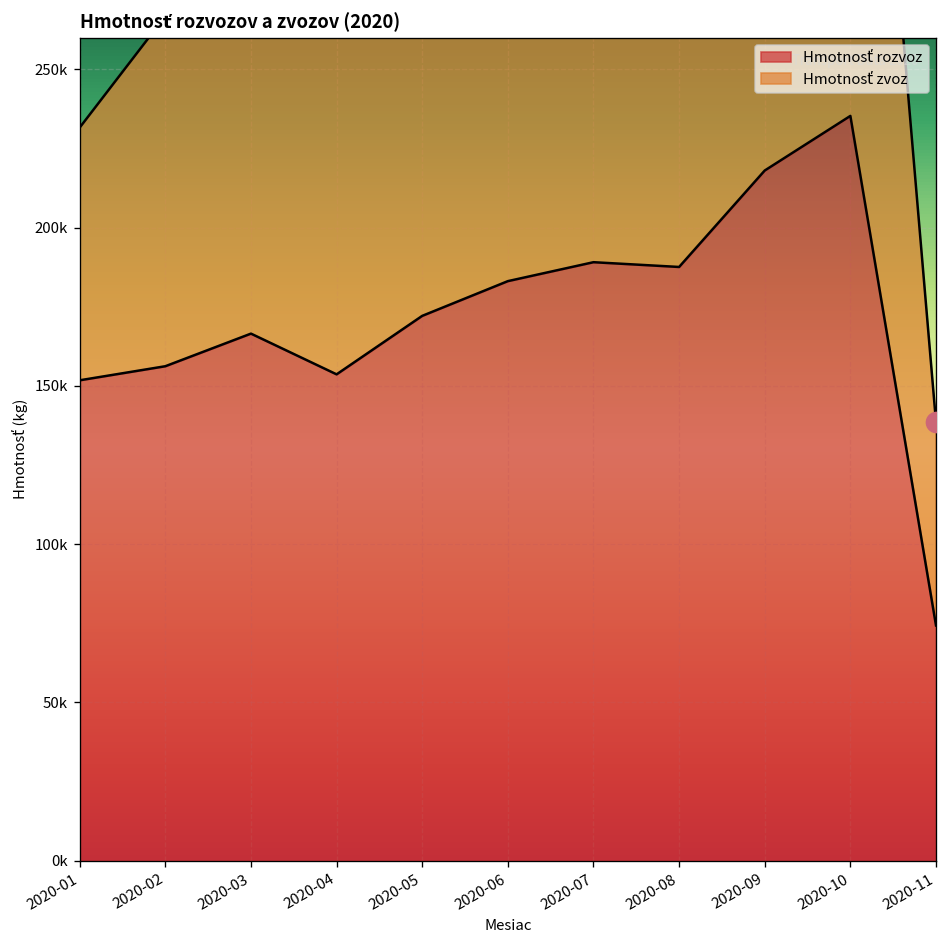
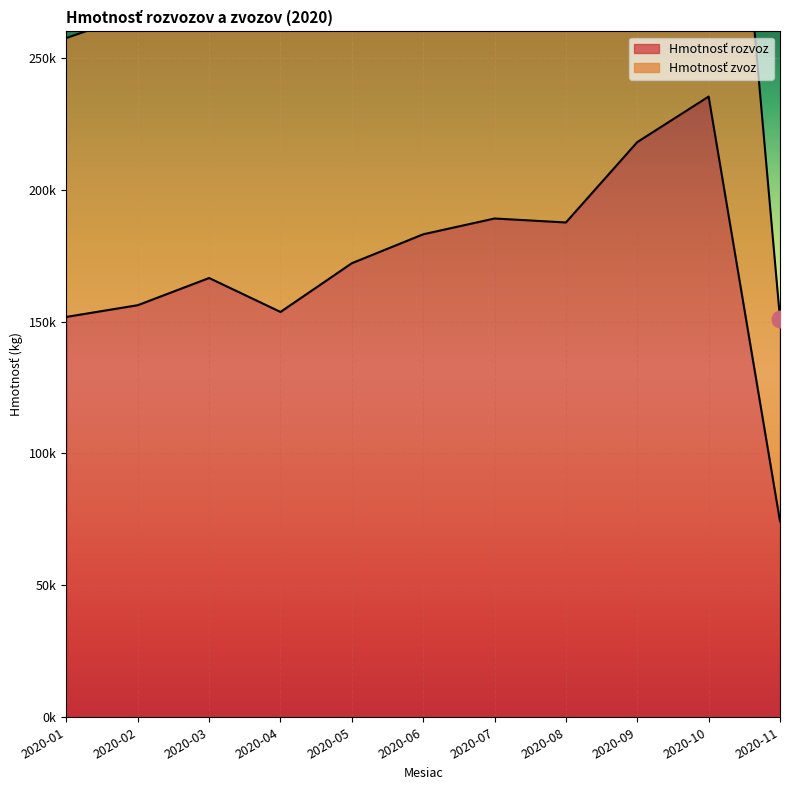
Hmotnosť zvoz, 2020-01: 80000 -> 106000
Hmotnosť zvoz, 2020-11: 64000 -> 77000
